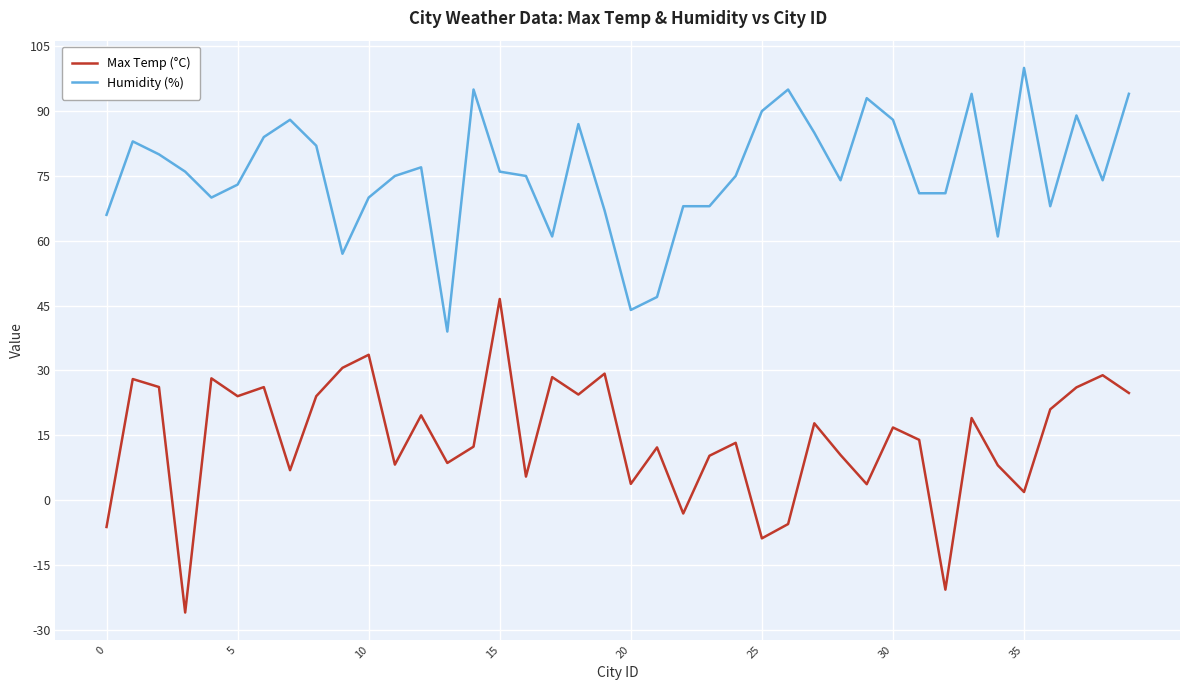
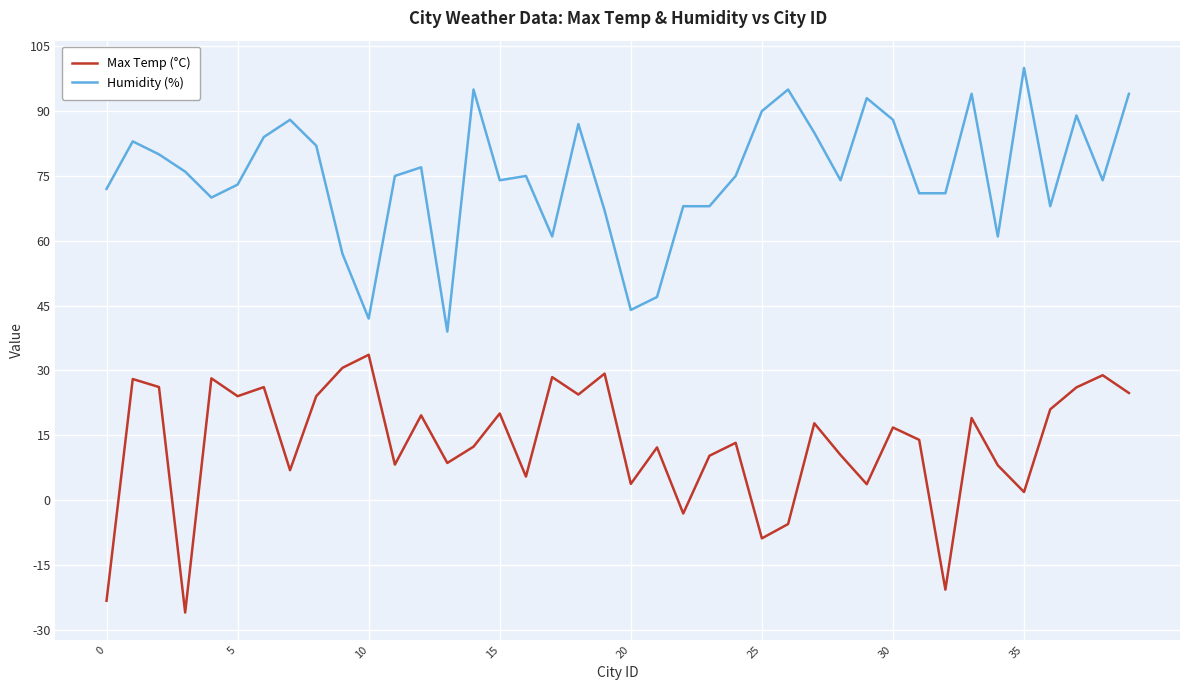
Max Temp (°C), 0: -6 -> -23
Humidity (%), 0: 66 -> 72
Humidity (%), 10: 70 -> 42
Max Temp (°C), 15: 47 -> 20
Humidity (%), 15: 76 -> 74
